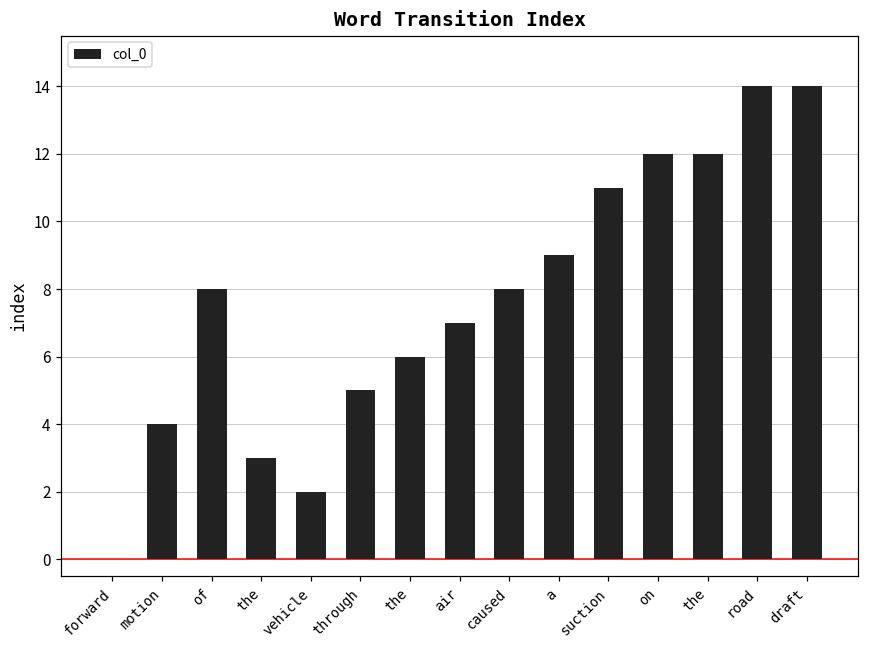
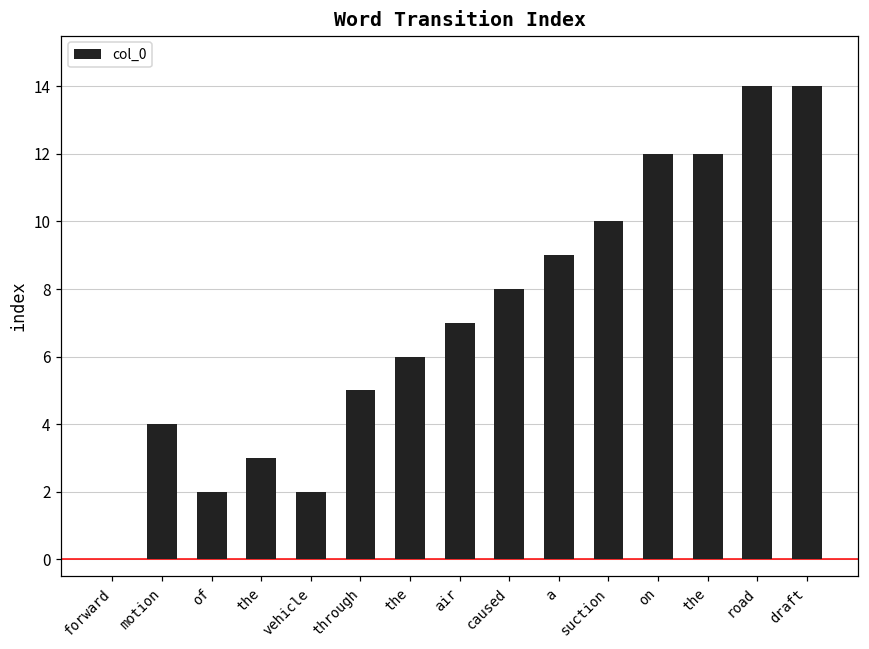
of: 8 -> 2
suction: 11 -> 10
